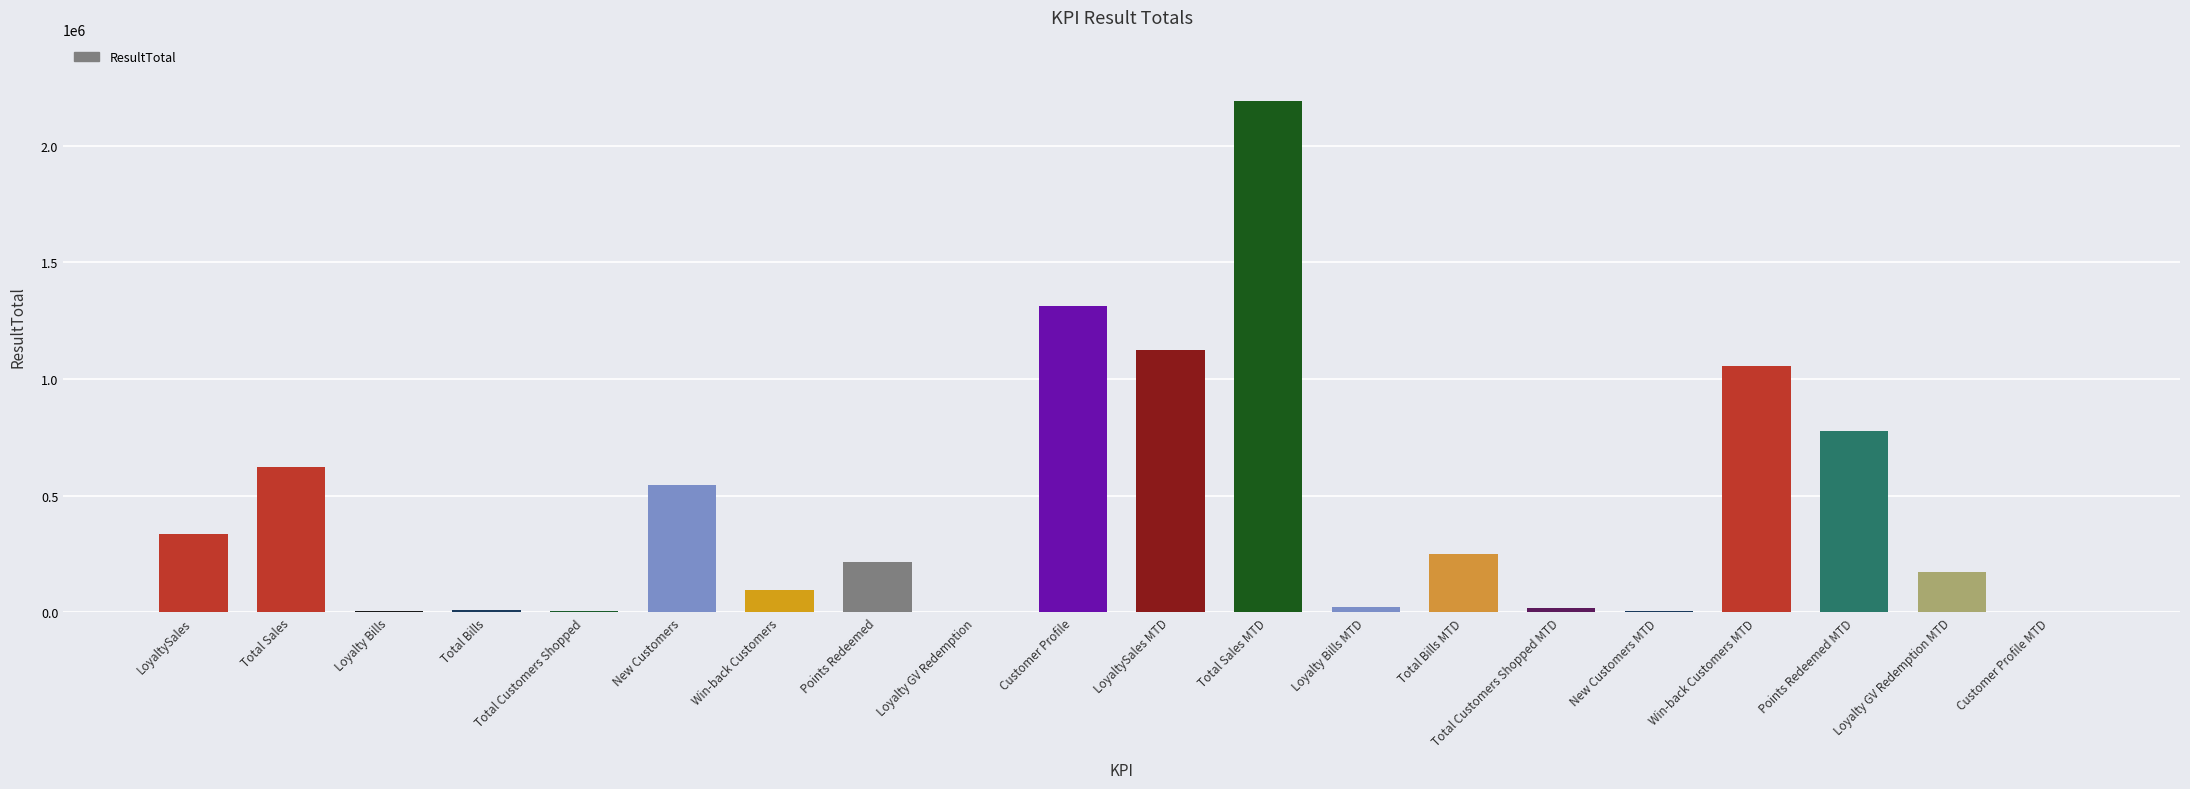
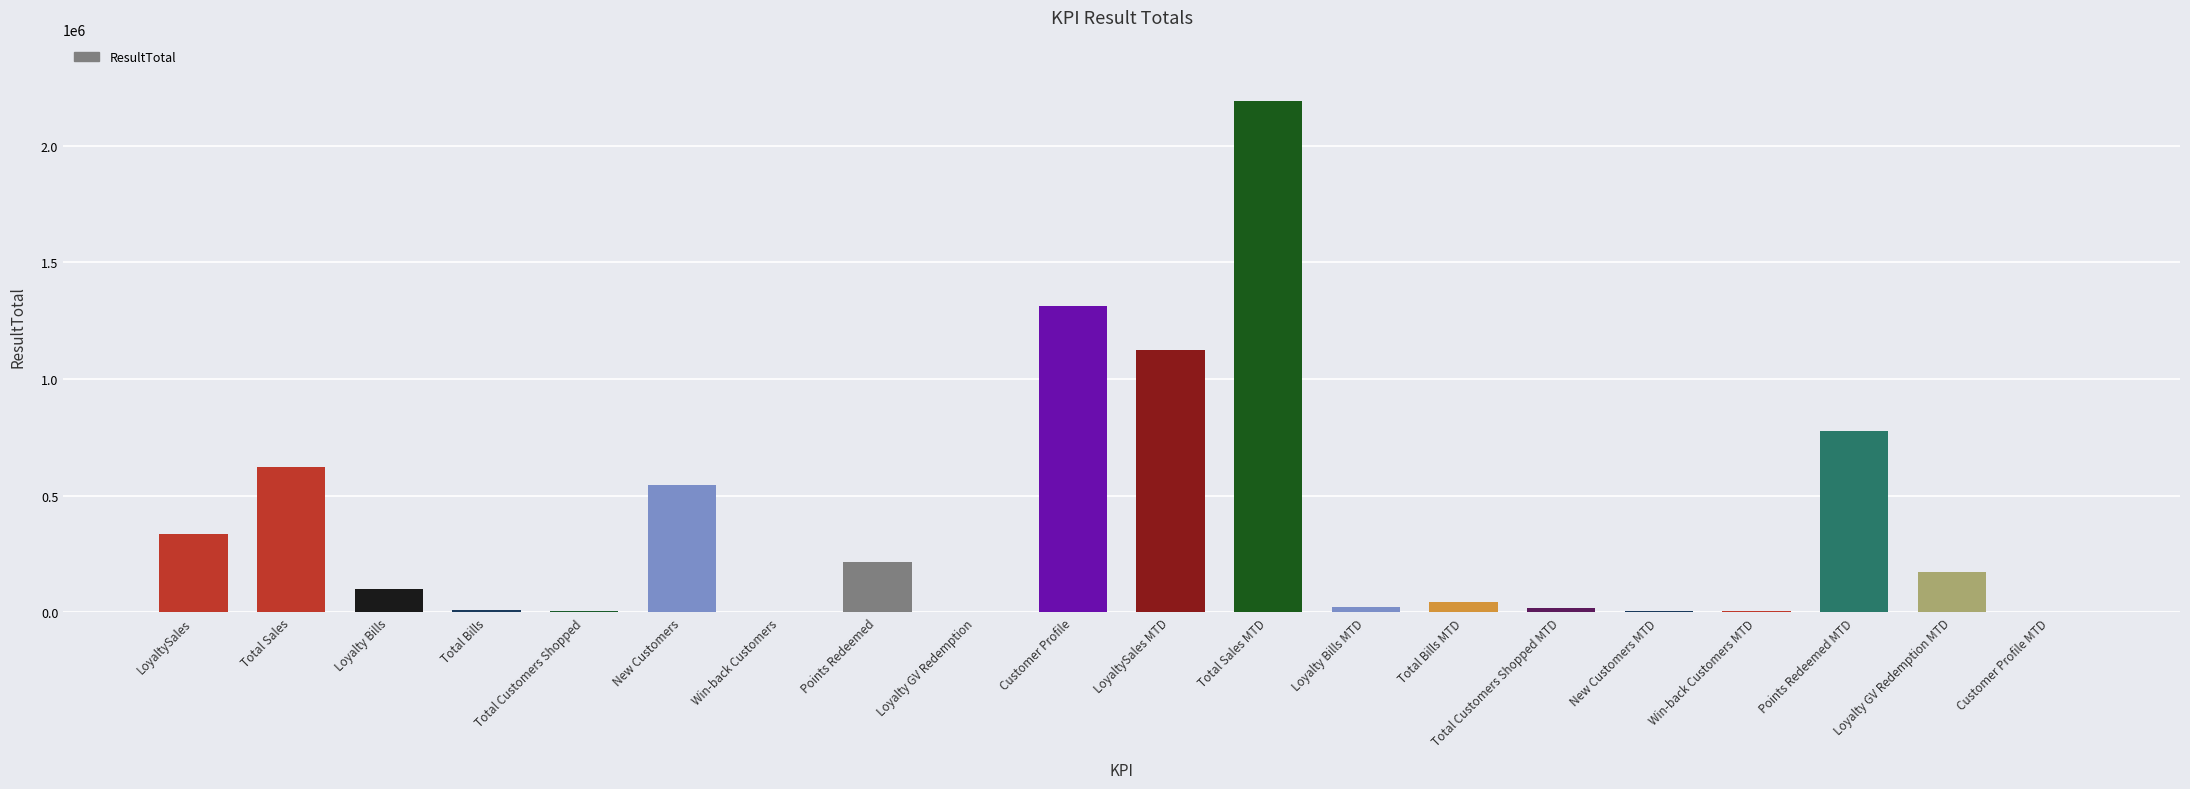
Loyalty Bills: 10000 -> 100000
Win-back Customers: 100000 -> 0
Total Bills MTD: 250000 -> 40000
Win-back Customers MTD: 1050000 -> 0
